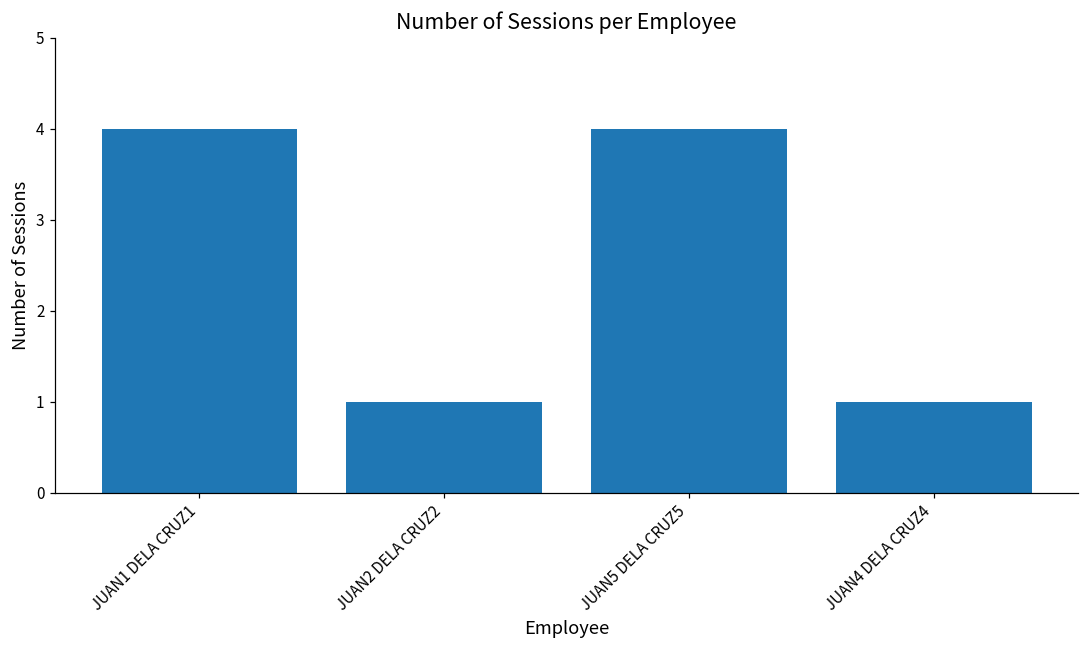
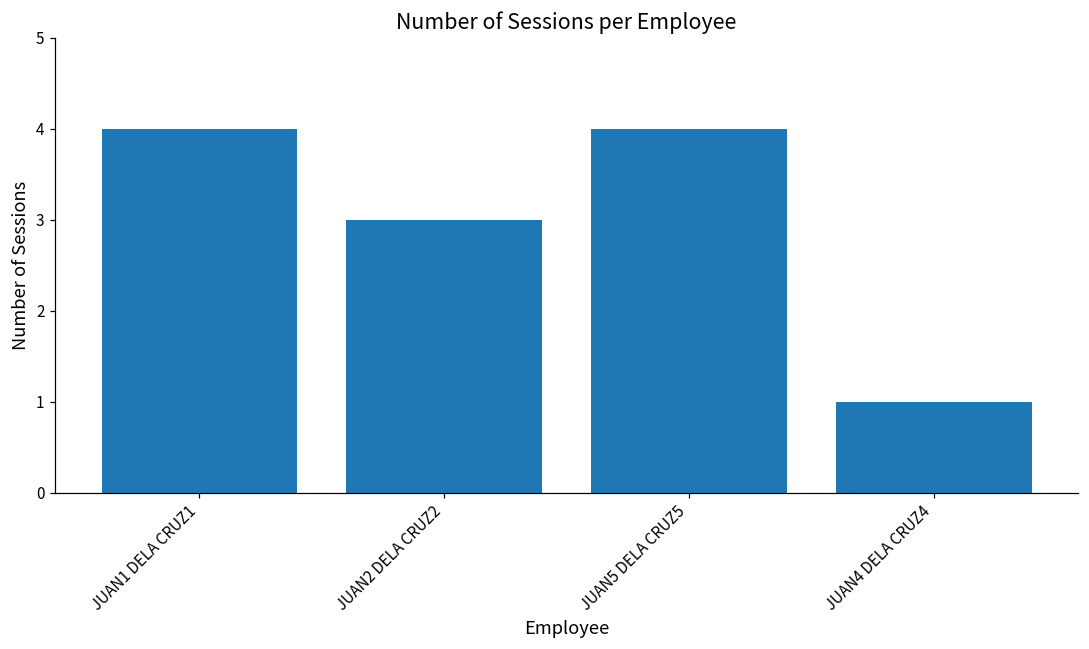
JUAN2 DELA CRUZ2: 1 -> 3
